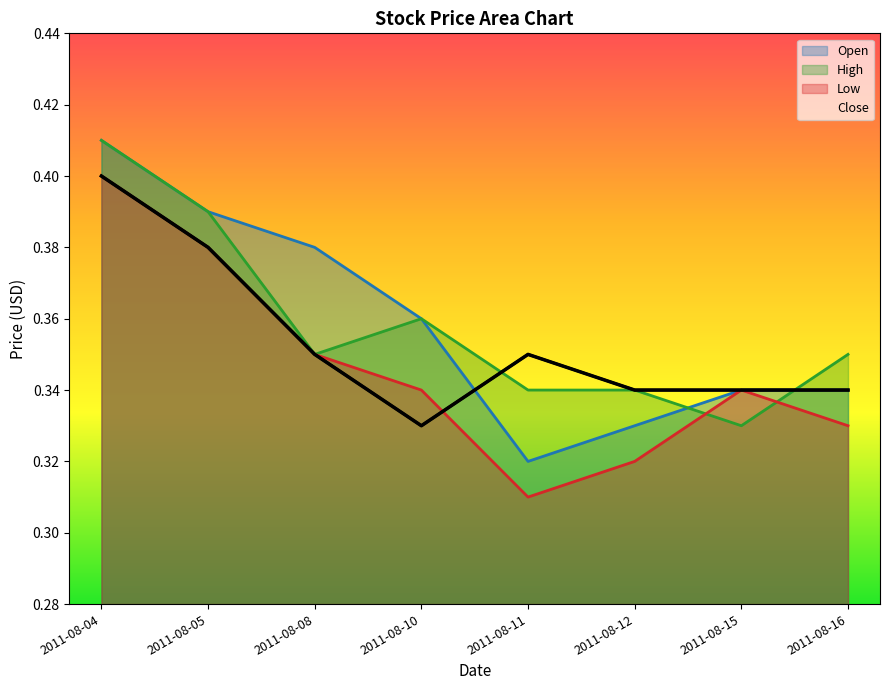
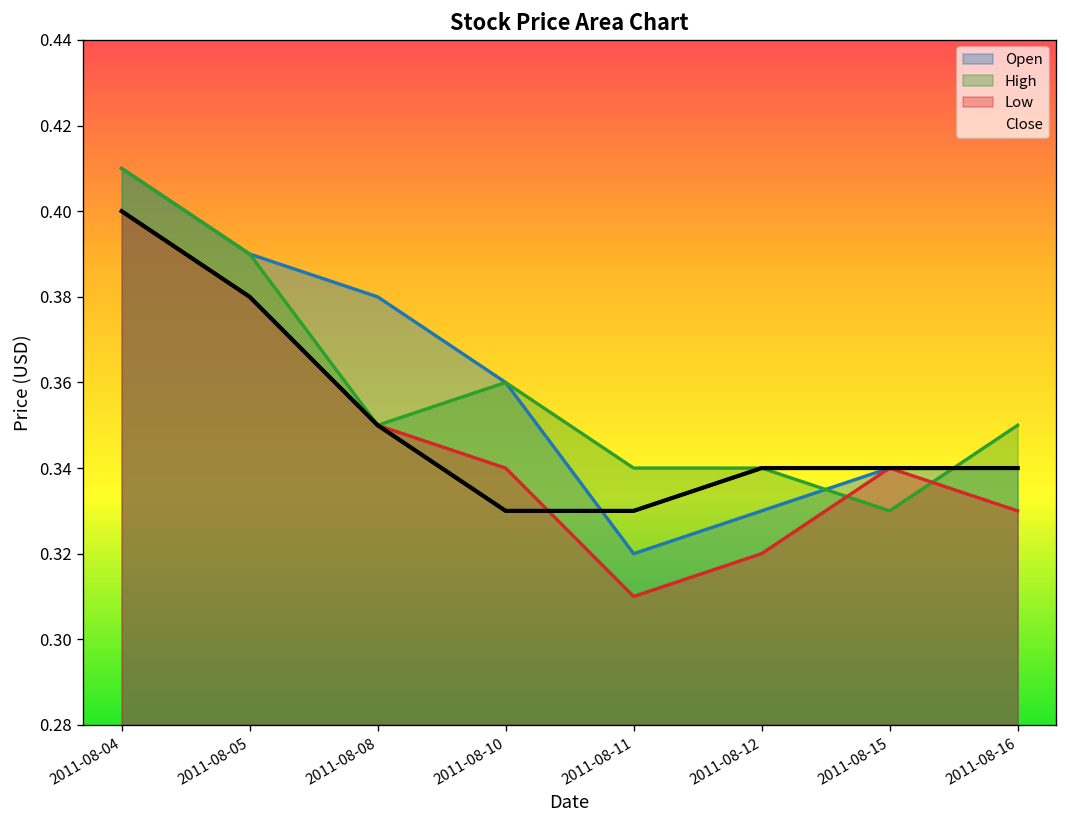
Close, 2011-08-11: 0.35 -> 0.33
